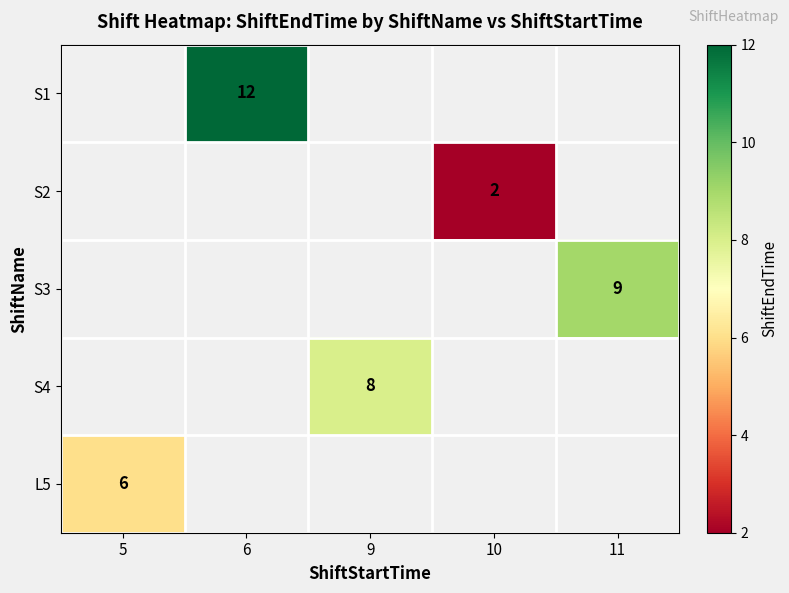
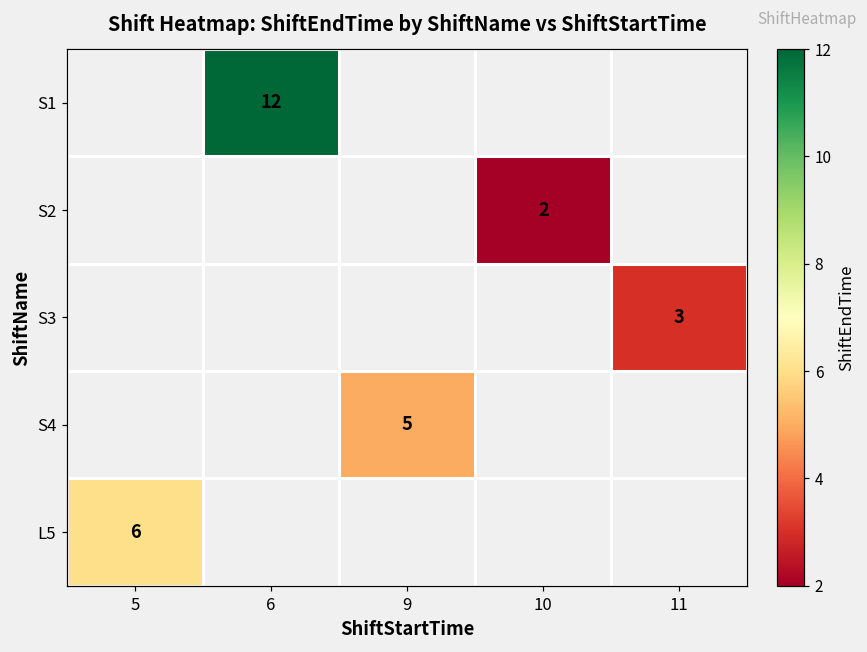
S3, 11: 9 -> 3
S4, 9: 8 -> 5
